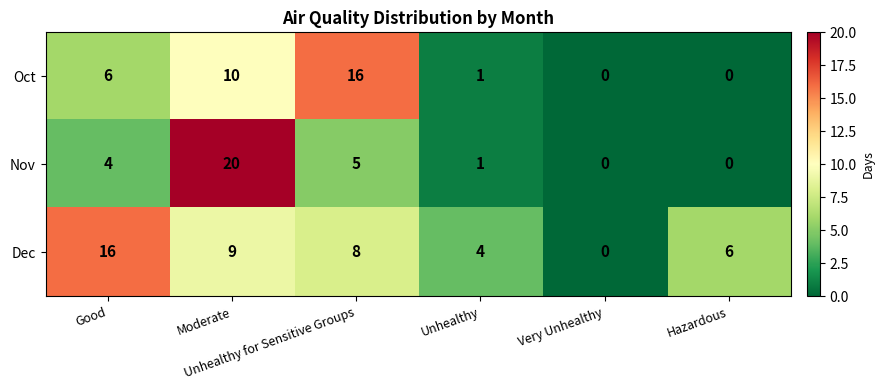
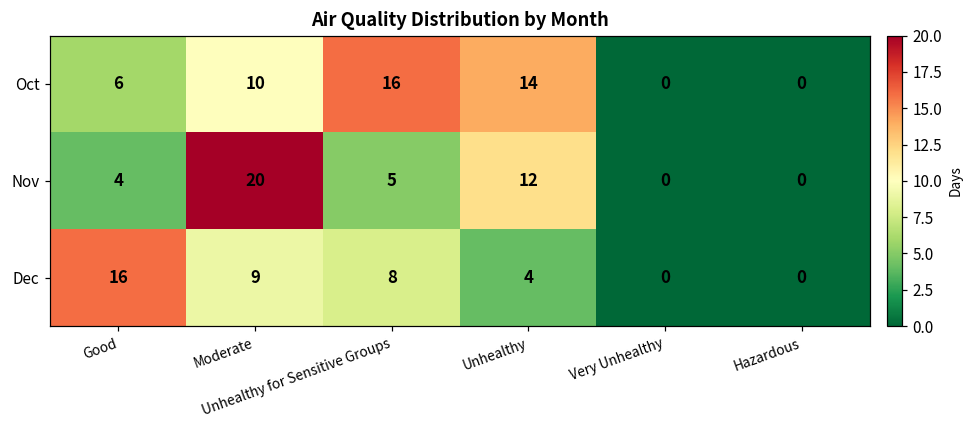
Oct, Unhealthy: 1 -> 14
Nov, Unhealthy: 1 -> 12
Dec, Hazardous: 6 -> 0
